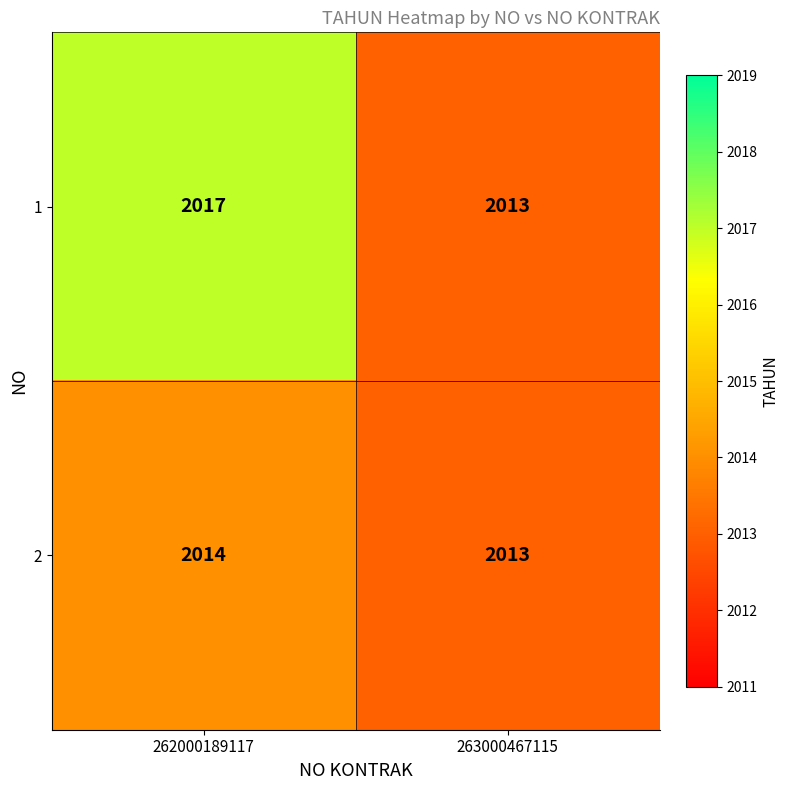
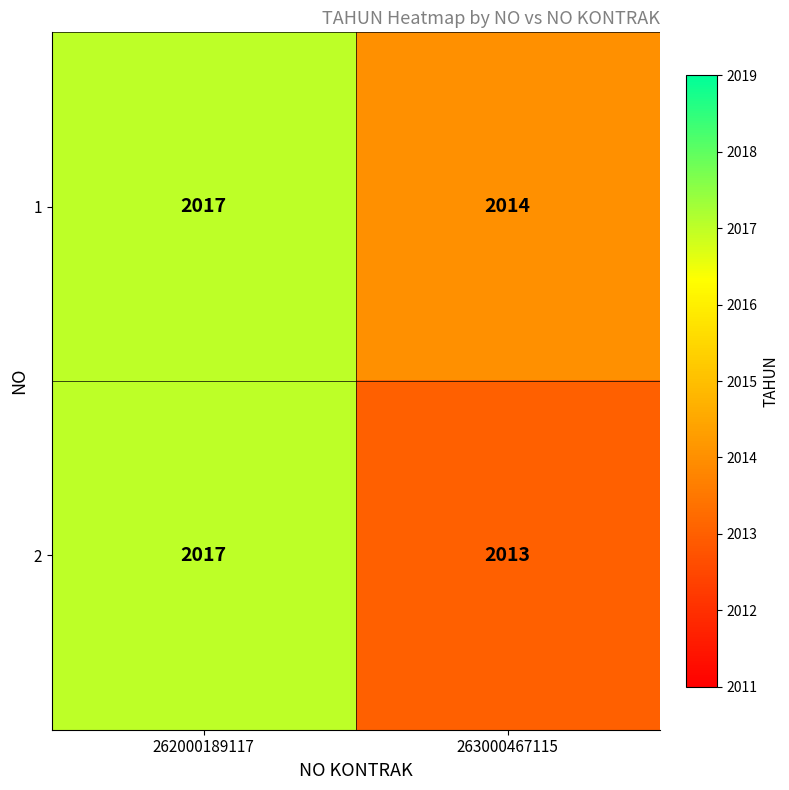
1, 263000467115: 2013 -> 2014
2, 262000189117: 2014 -> 2017
